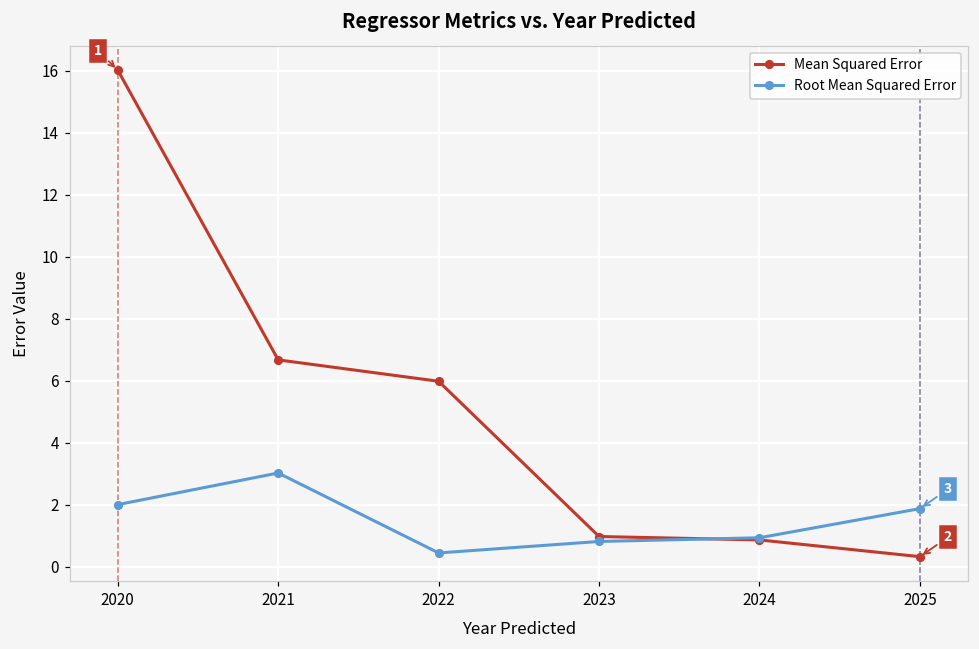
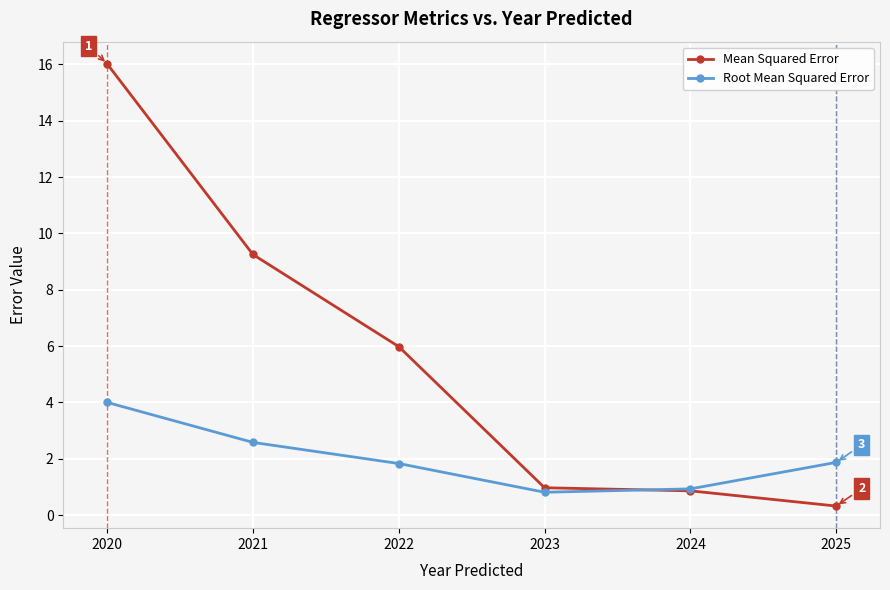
Root Mean Squared Error, 2020: 2 -> 4
Mean Squared Error, 2021: 6.7 -> 9.3
Root Mean Squared Error, 2021: 3.0 -> 2.6
Root Mean Squared Error, 2022: 0.4 -> 1.8
